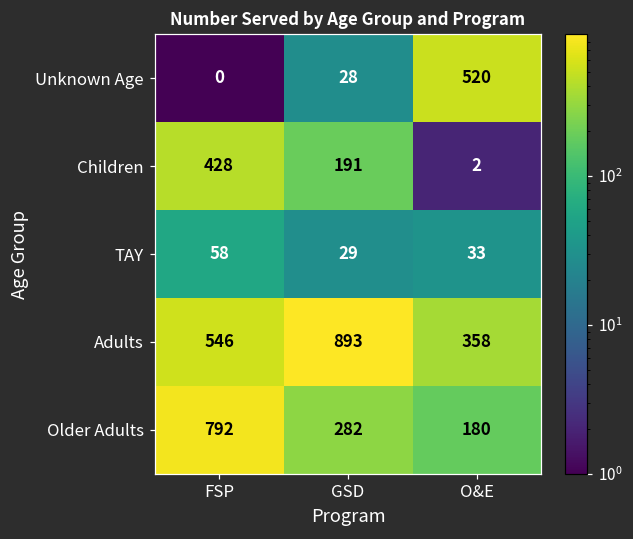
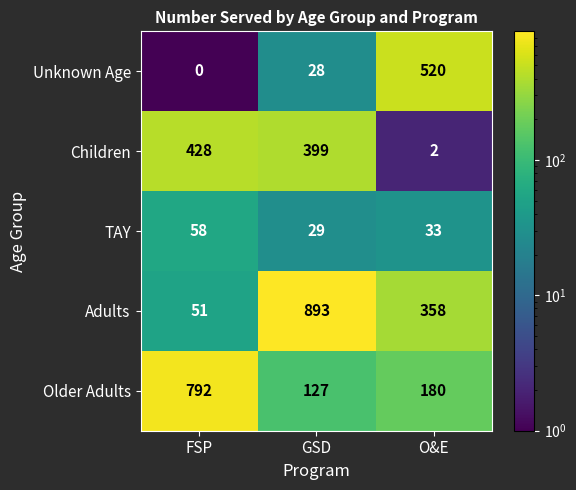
Children, GSD: 191 -> 399
Adults, FSP: 546 -> 51
Older Adults, GSD: 282 -> 127
